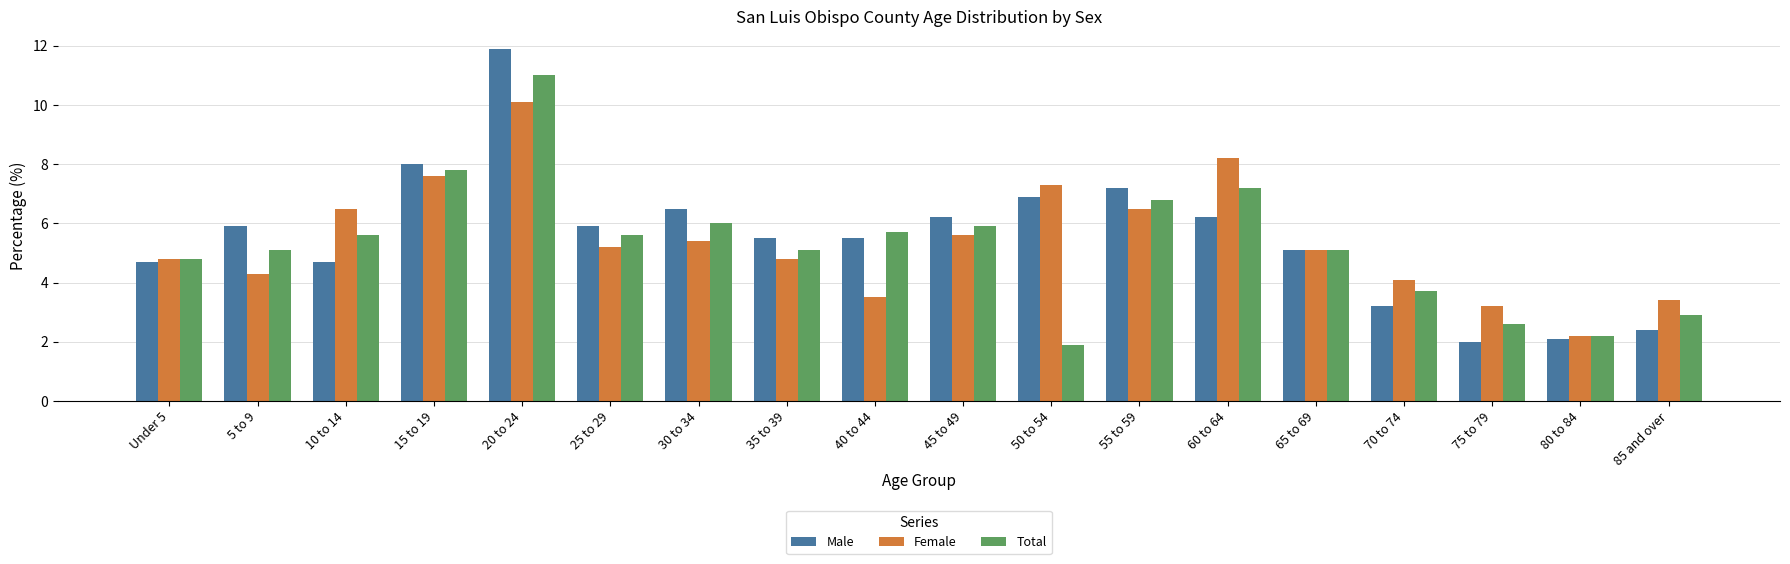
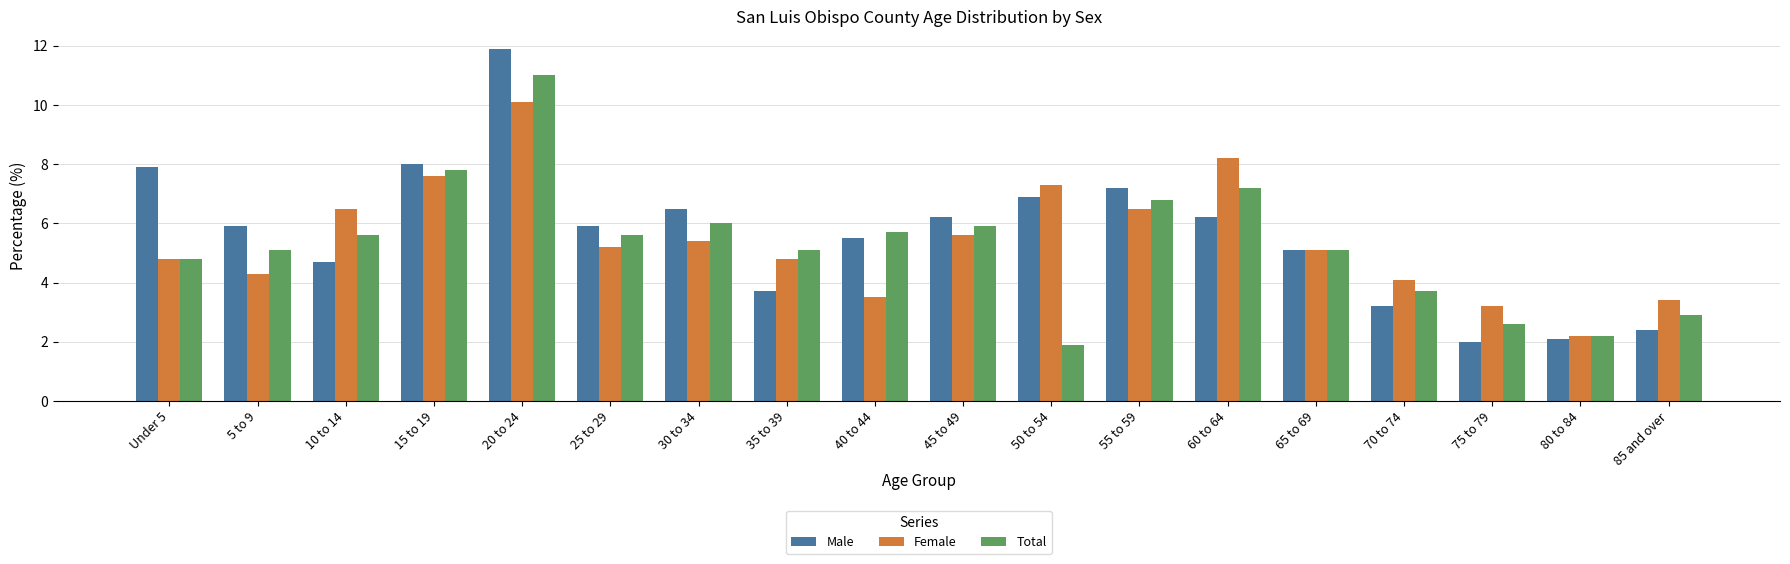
Male, Under 5: 4.7 -> 7.9
Male, 35 to 39: 5.5 -> 3.7
